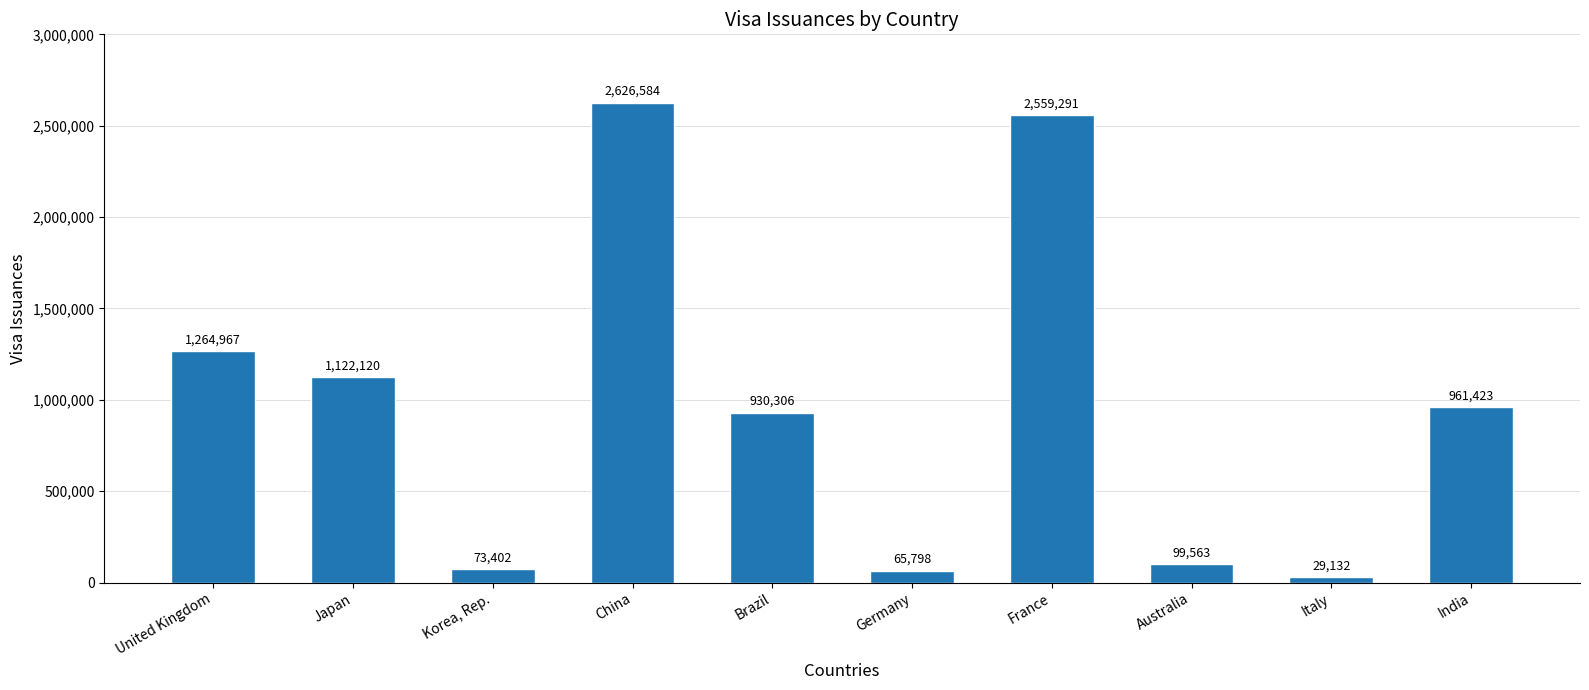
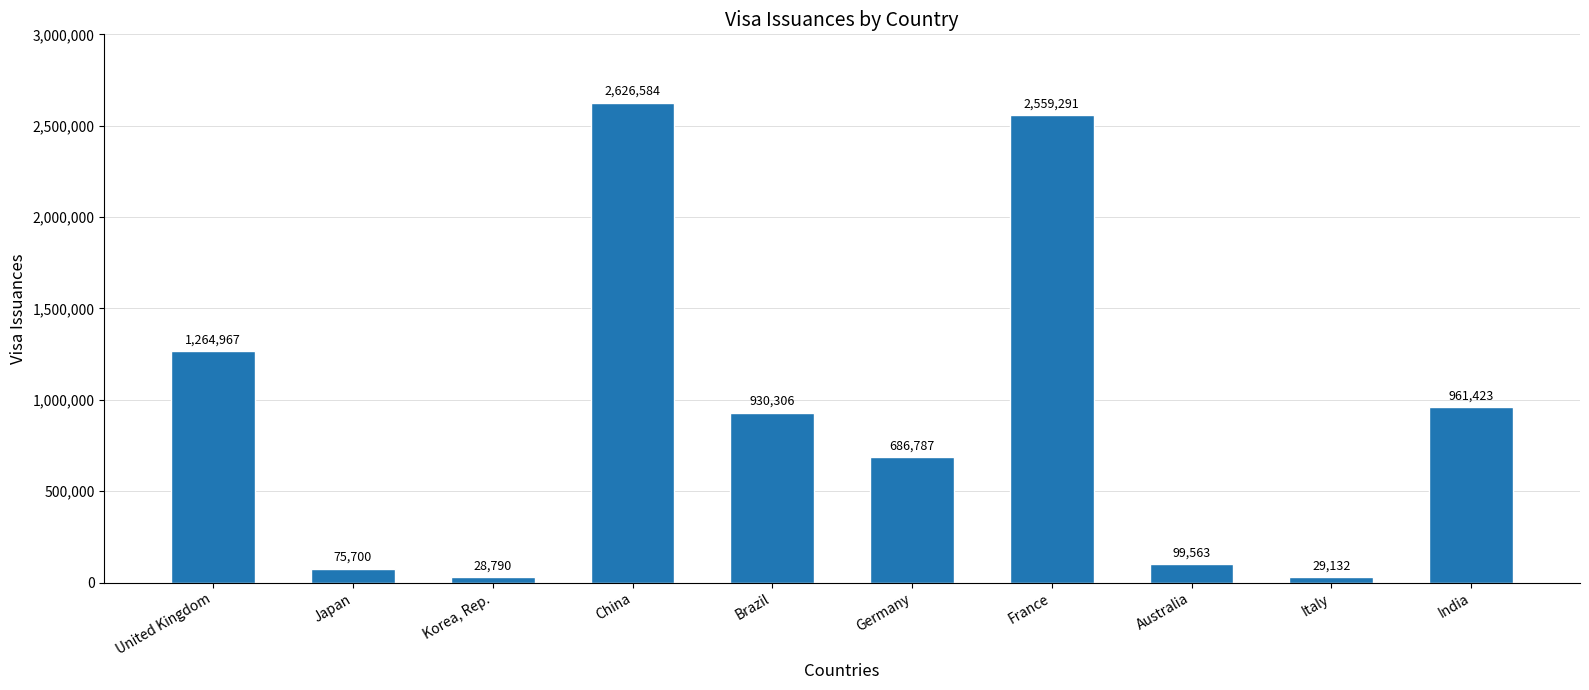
Japan: 1,122,120 -> 75,700
Korea, Rep.: 73,402 -> 28,790
Germany: 65,798 -> 686,787
